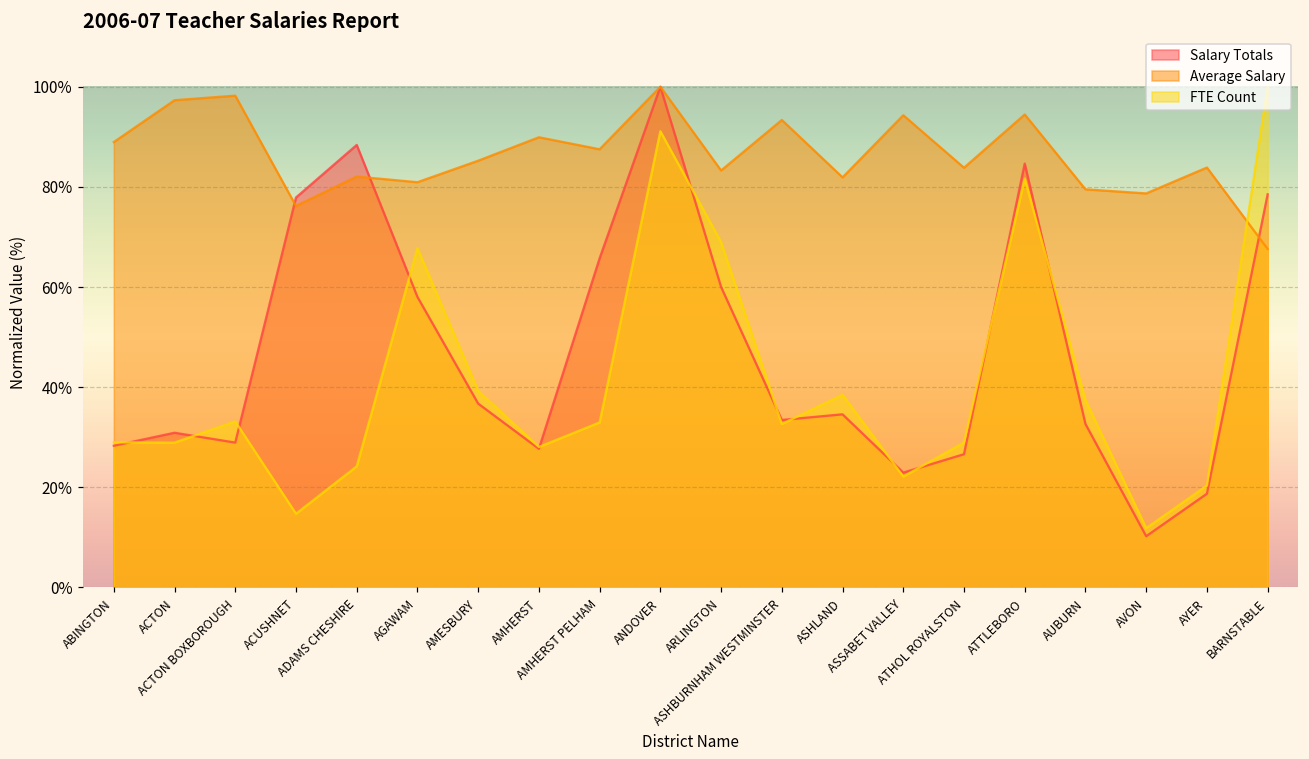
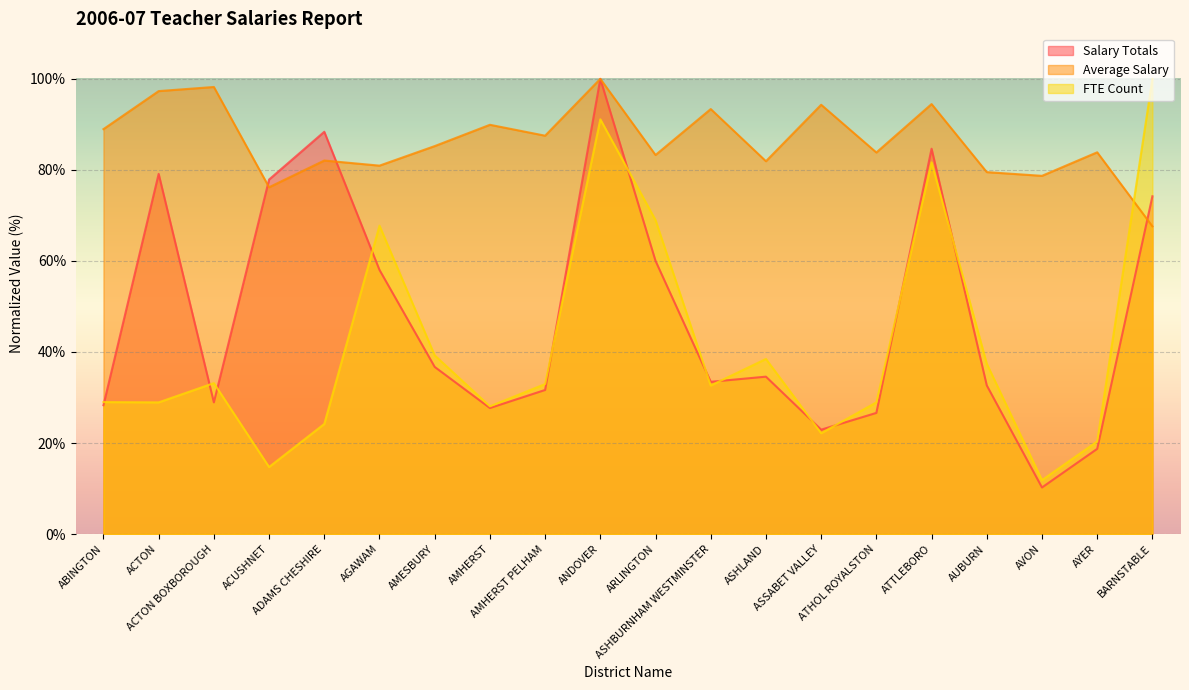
Salary Totals, ACTON: 31% -> 79%
Salary Totals, AMHERST PELHAM: 66% -> 32%
Salary Totals, BARNSTABLE: 79% -> 74%
